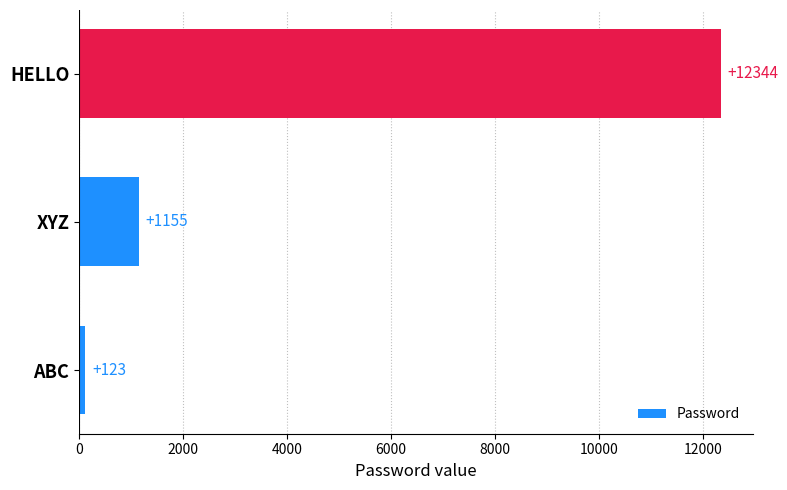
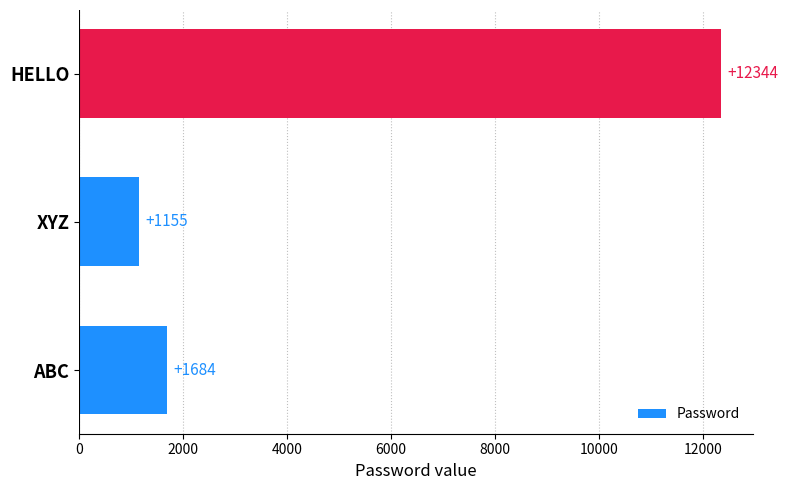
ABC: +123 -> +1684
